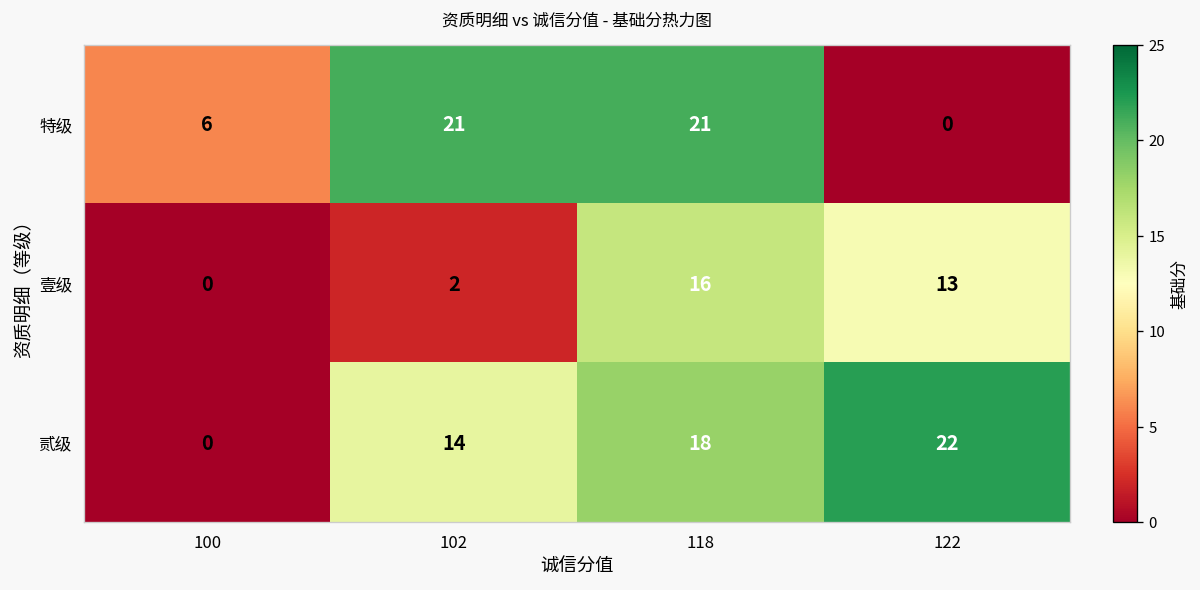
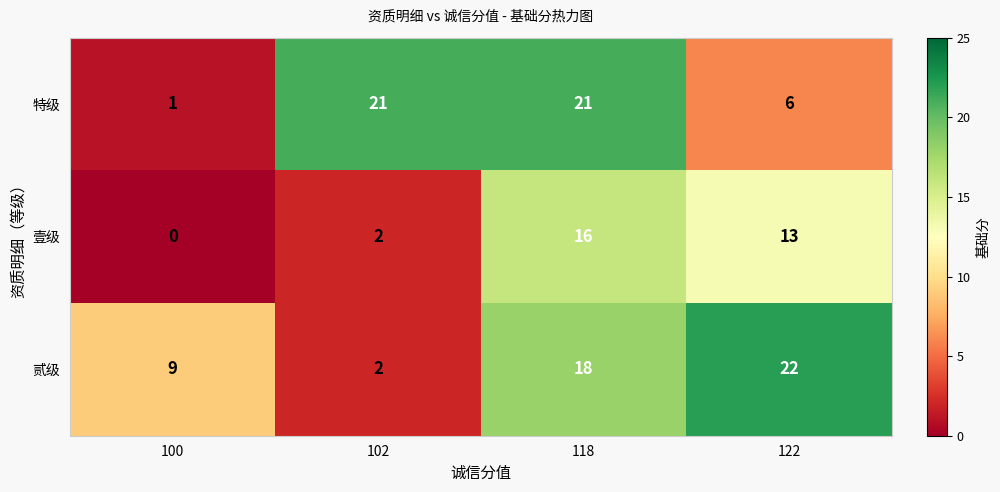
特级, 100: 6 -> 1
特级, 122: 0 -> 6
贰级, 100: 0 -> 9
贰级, 102: 14 -> 2
